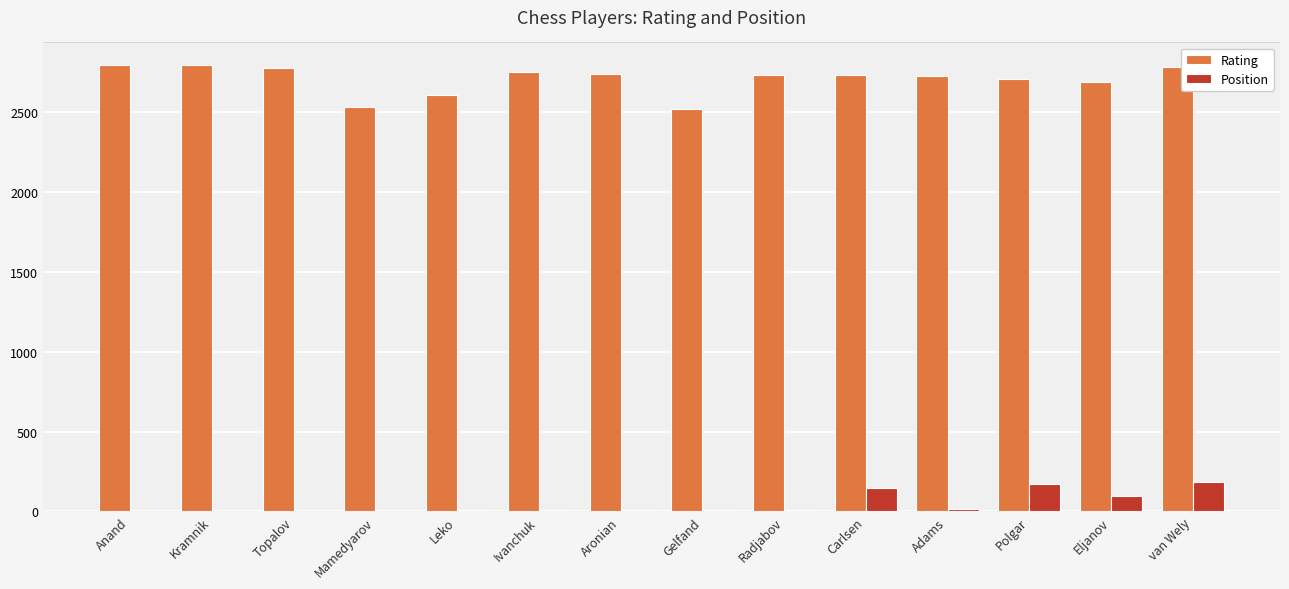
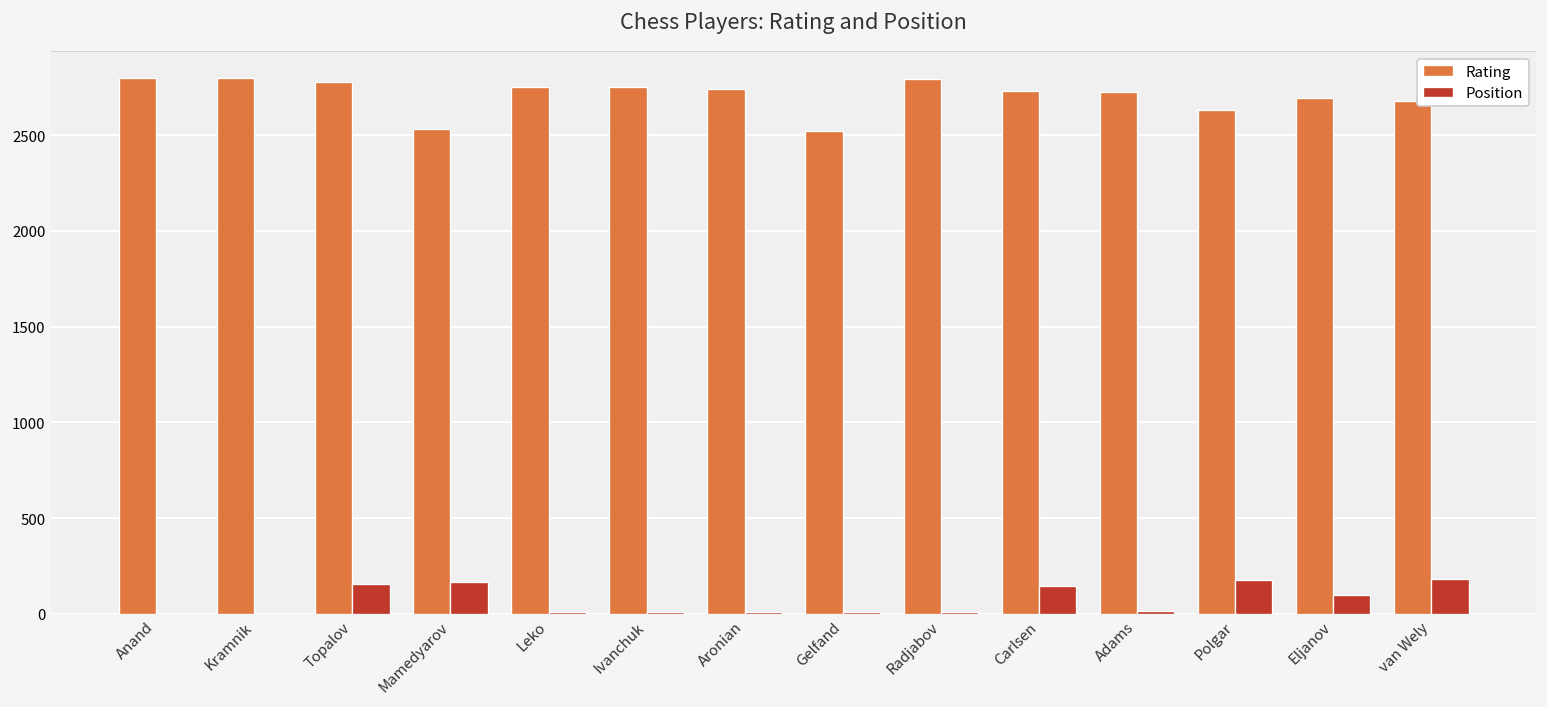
Position, Topalov: 0 -> 160
Position, Mamedyarov: 10 -> 170
Rating, Leko: 2610 -> 2750
Rating, Radjabov: 2740 -> 2790
Rating, Polgar: 2710 -> 2630
Rating, van Wely: 2790 -> 2680
